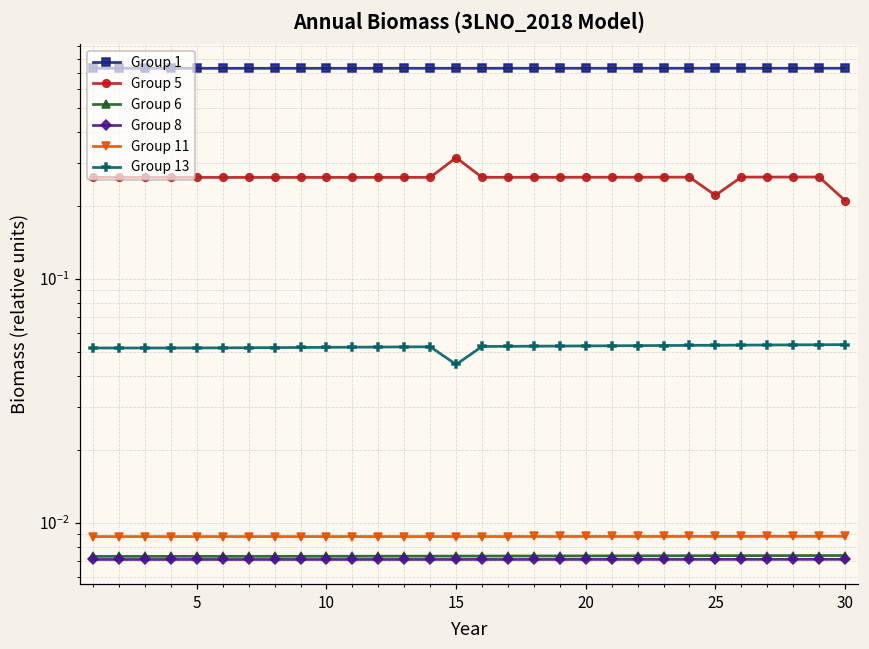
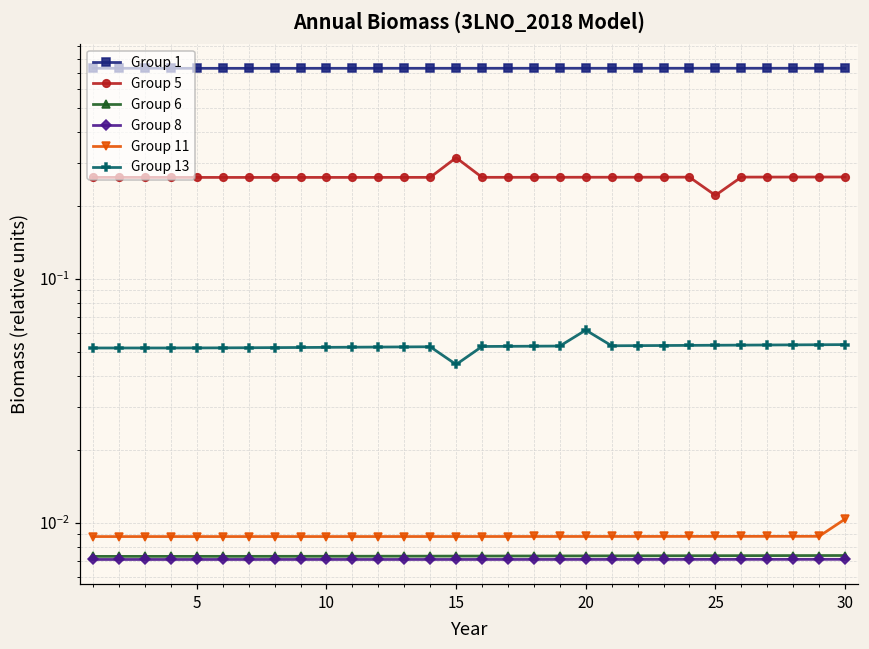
Group 13, 20: 0.053 -> 0.062
Group 5, 30: 0.21 -> 0.26
Group 11, 30: 0.0088 -> 0.010
